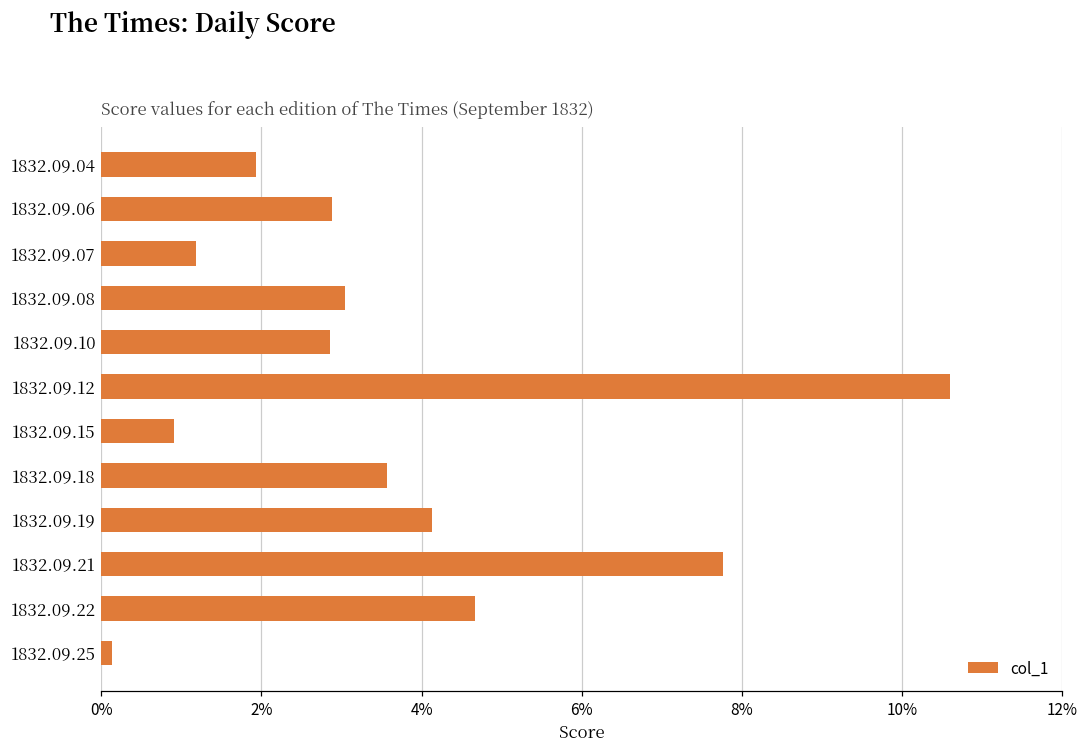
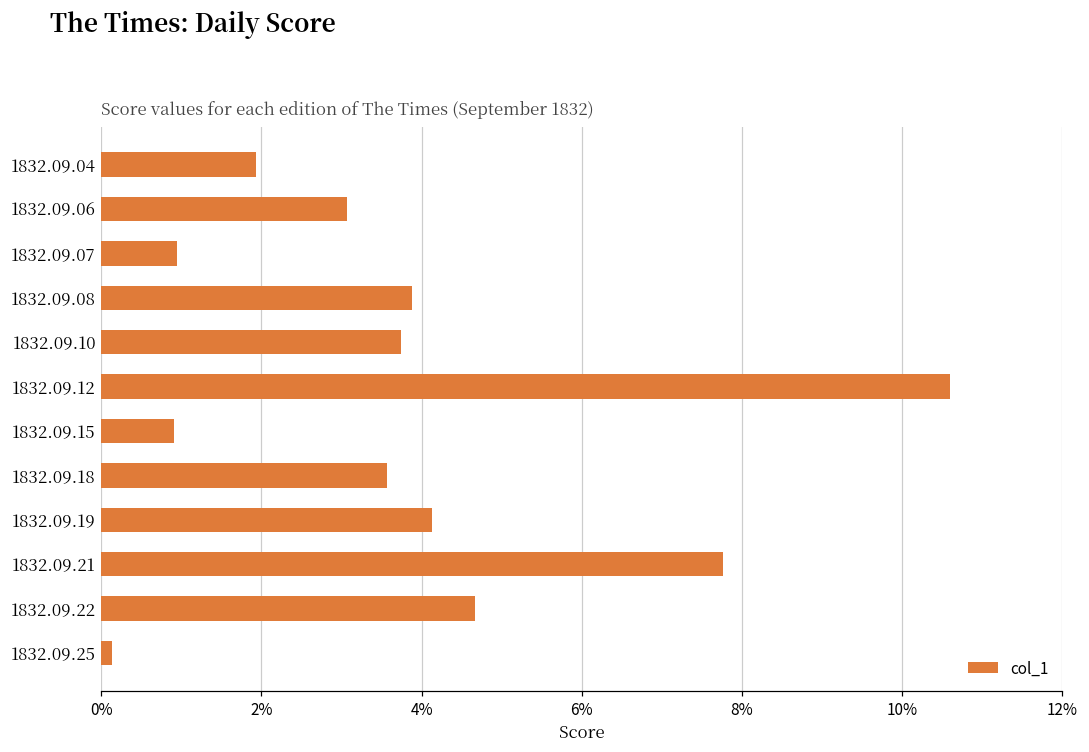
1832.09.06: 2.9% -> 3.1%
1832.09.07: 1.2% -> 0.9%
1832.09.08: 3.0% -> 3.9%
1832.09.10: 2.9% -> 3.7%
